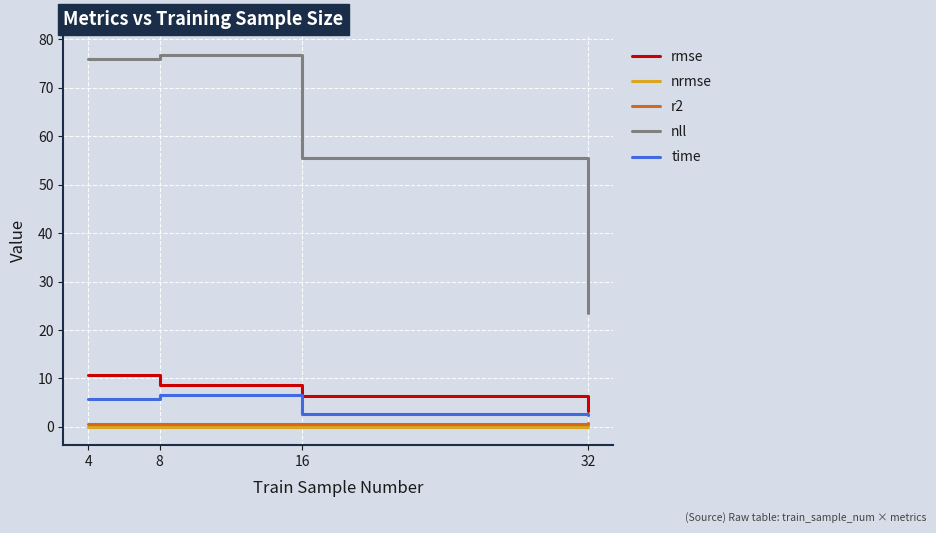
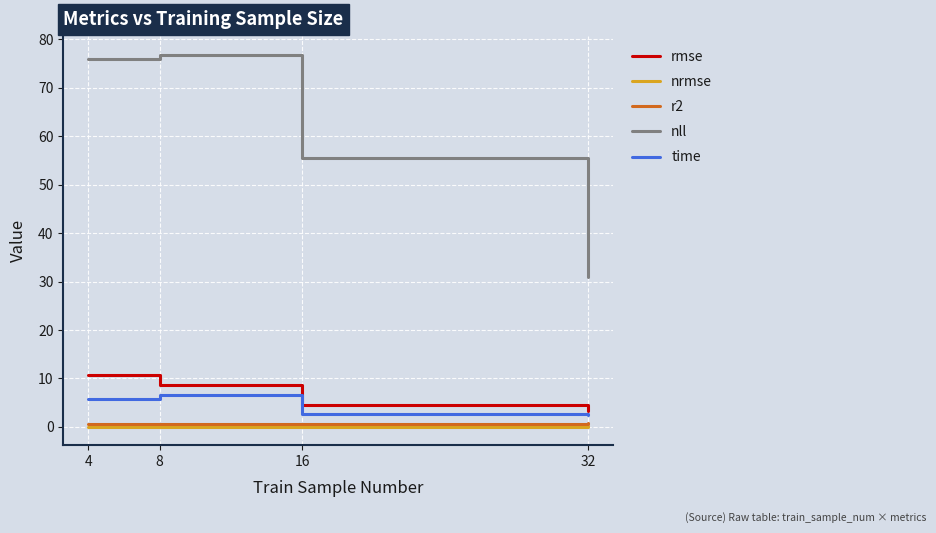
rmse, 16: 6 -> 5
nll, 32: 23 -> 31
